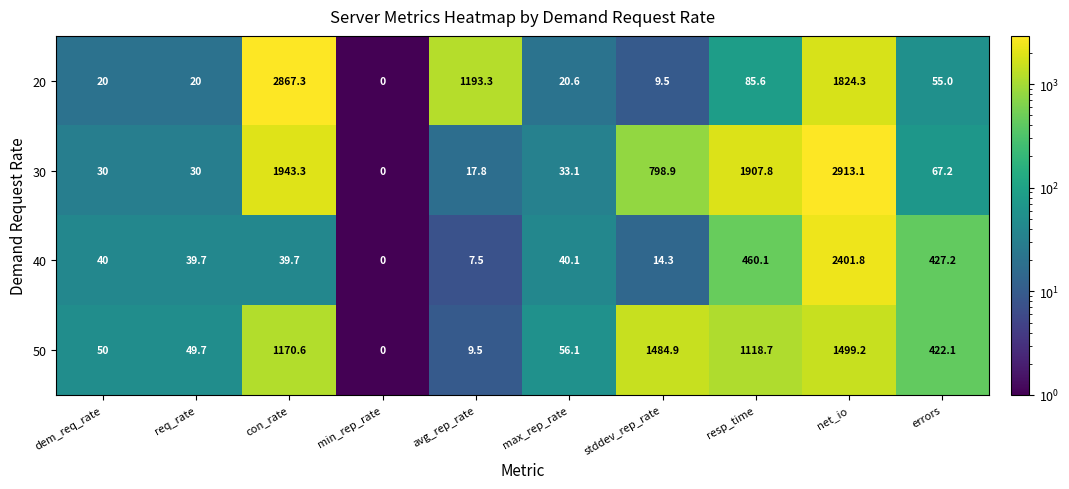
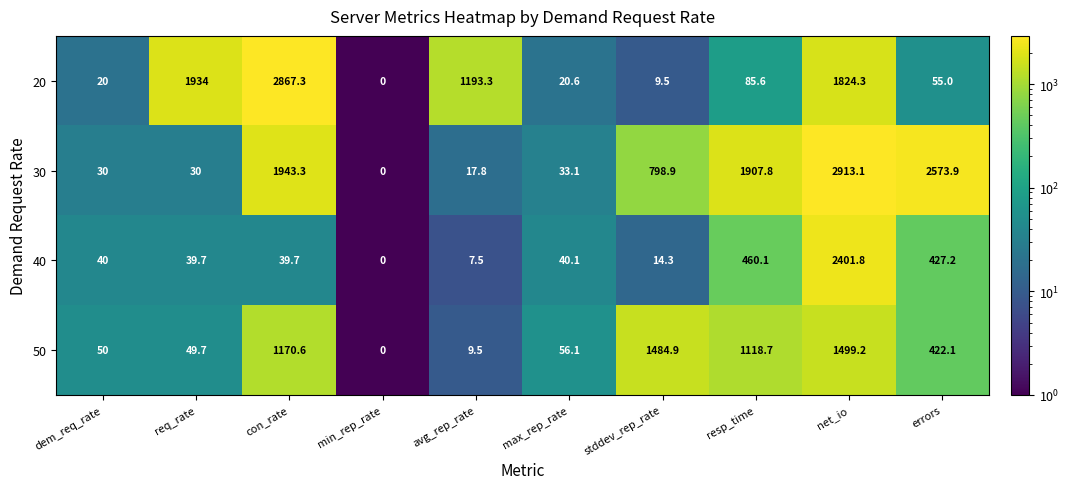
20, req_rate: 20 -> 1934
30, errors: 67.2 -> 2573.9
